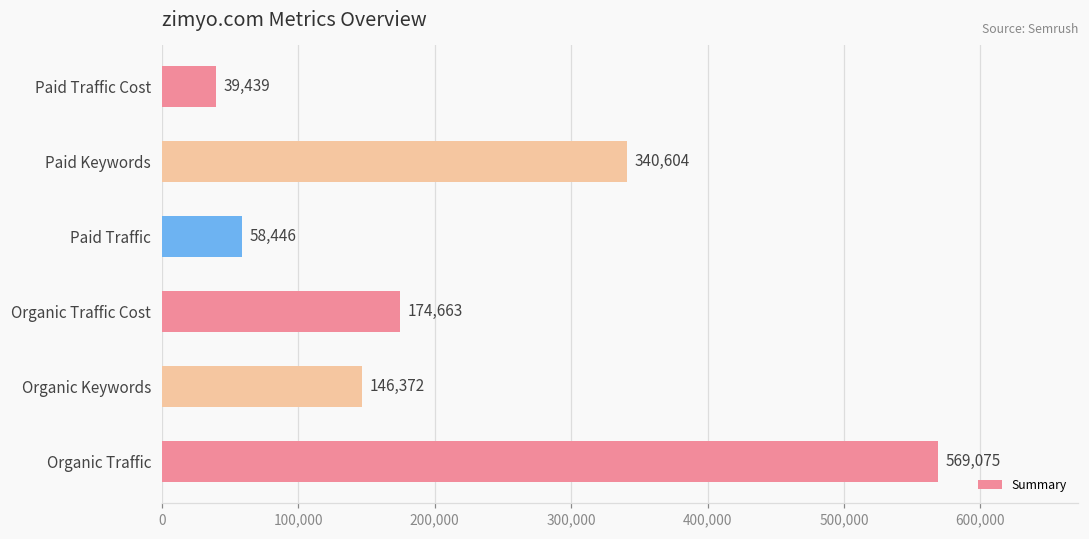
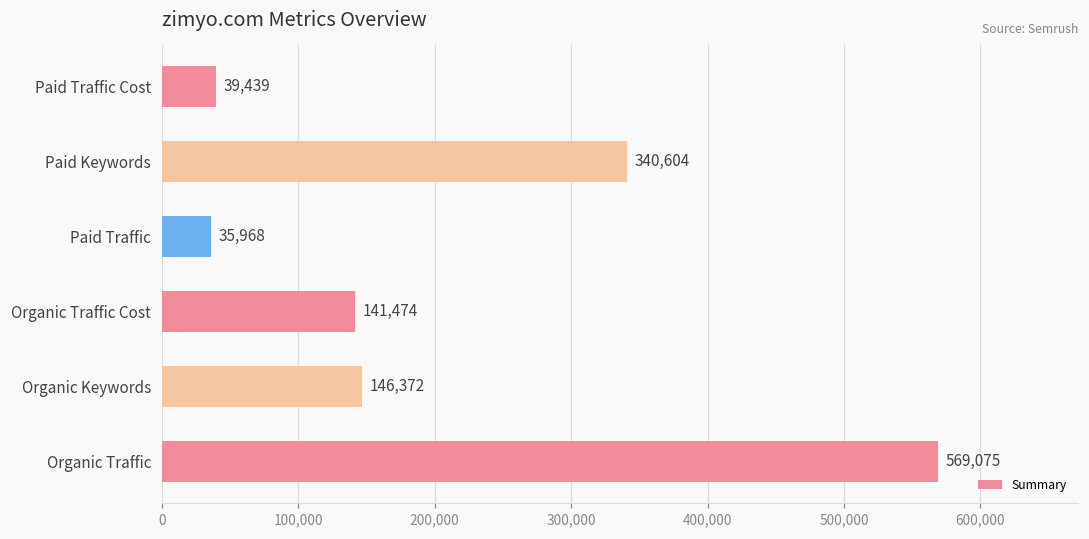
Paid Traffic: 58,446 -> 35,968
Organic Traffic Cost: 174,663 -> 141,474
